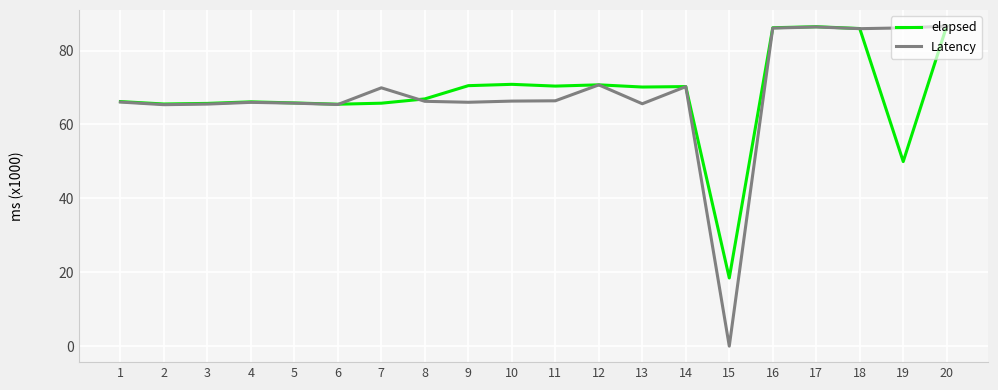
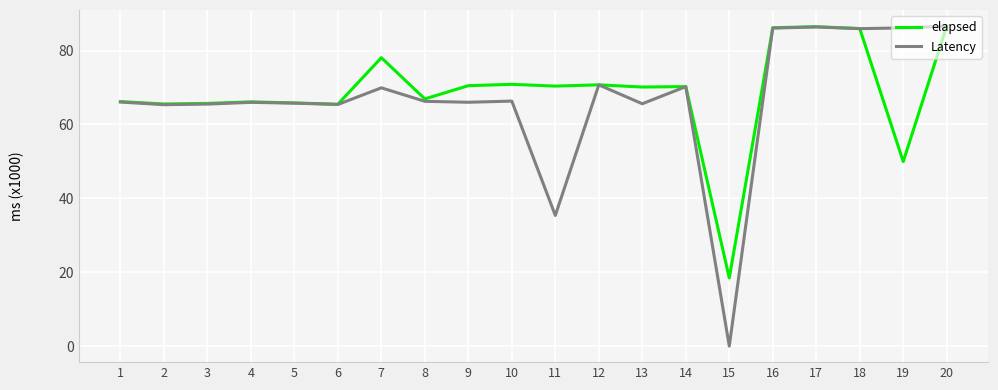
elapsed, 7: 66 -> 78
Latency, 11: 66 -> 35
